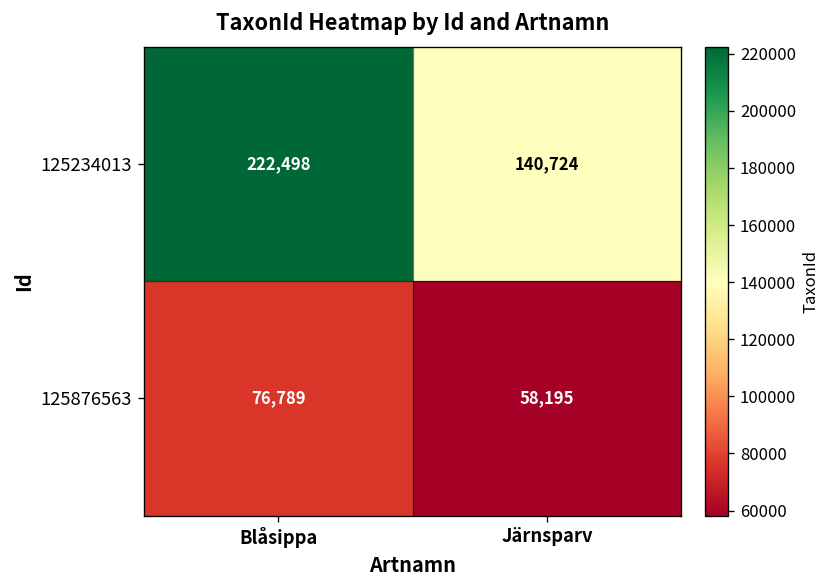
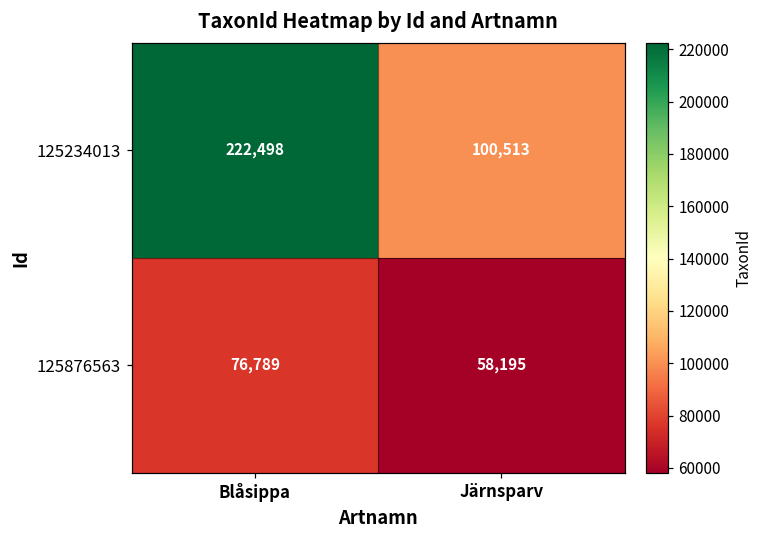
125234013, Järnsparv: 140,724 -> 100,513
